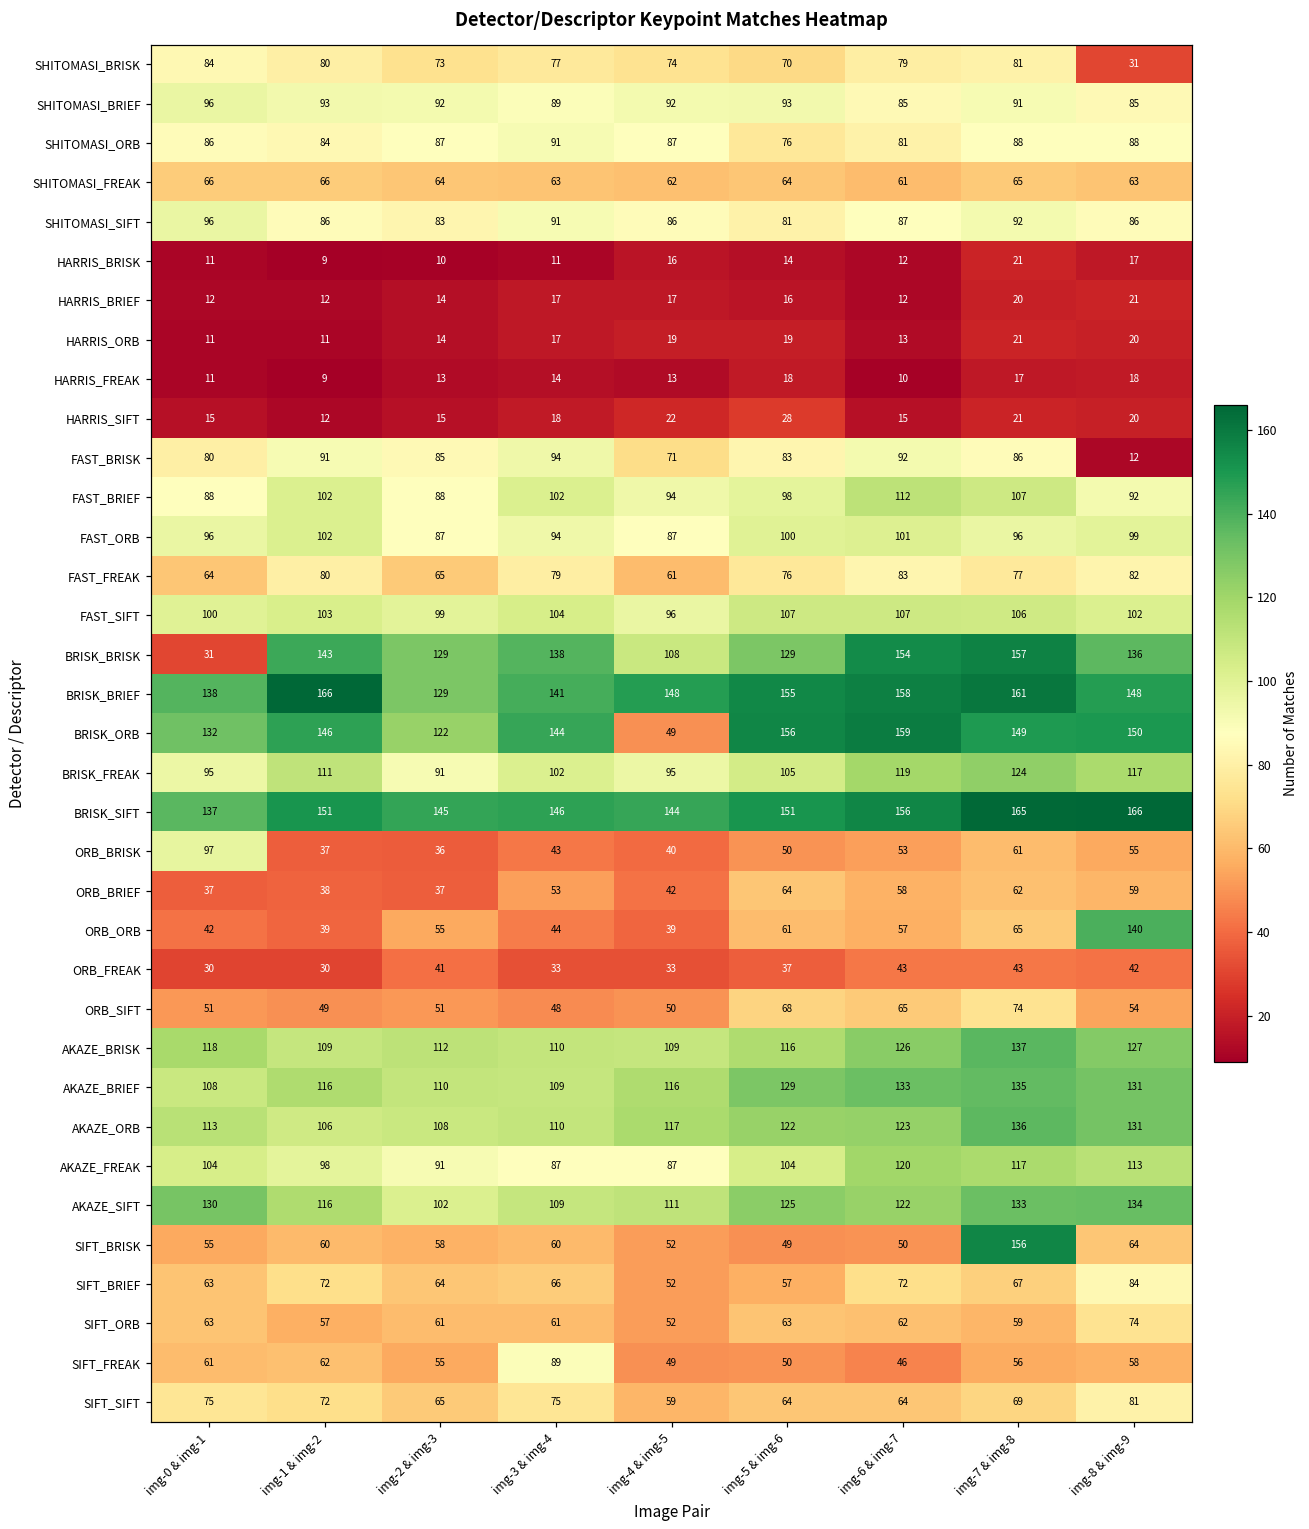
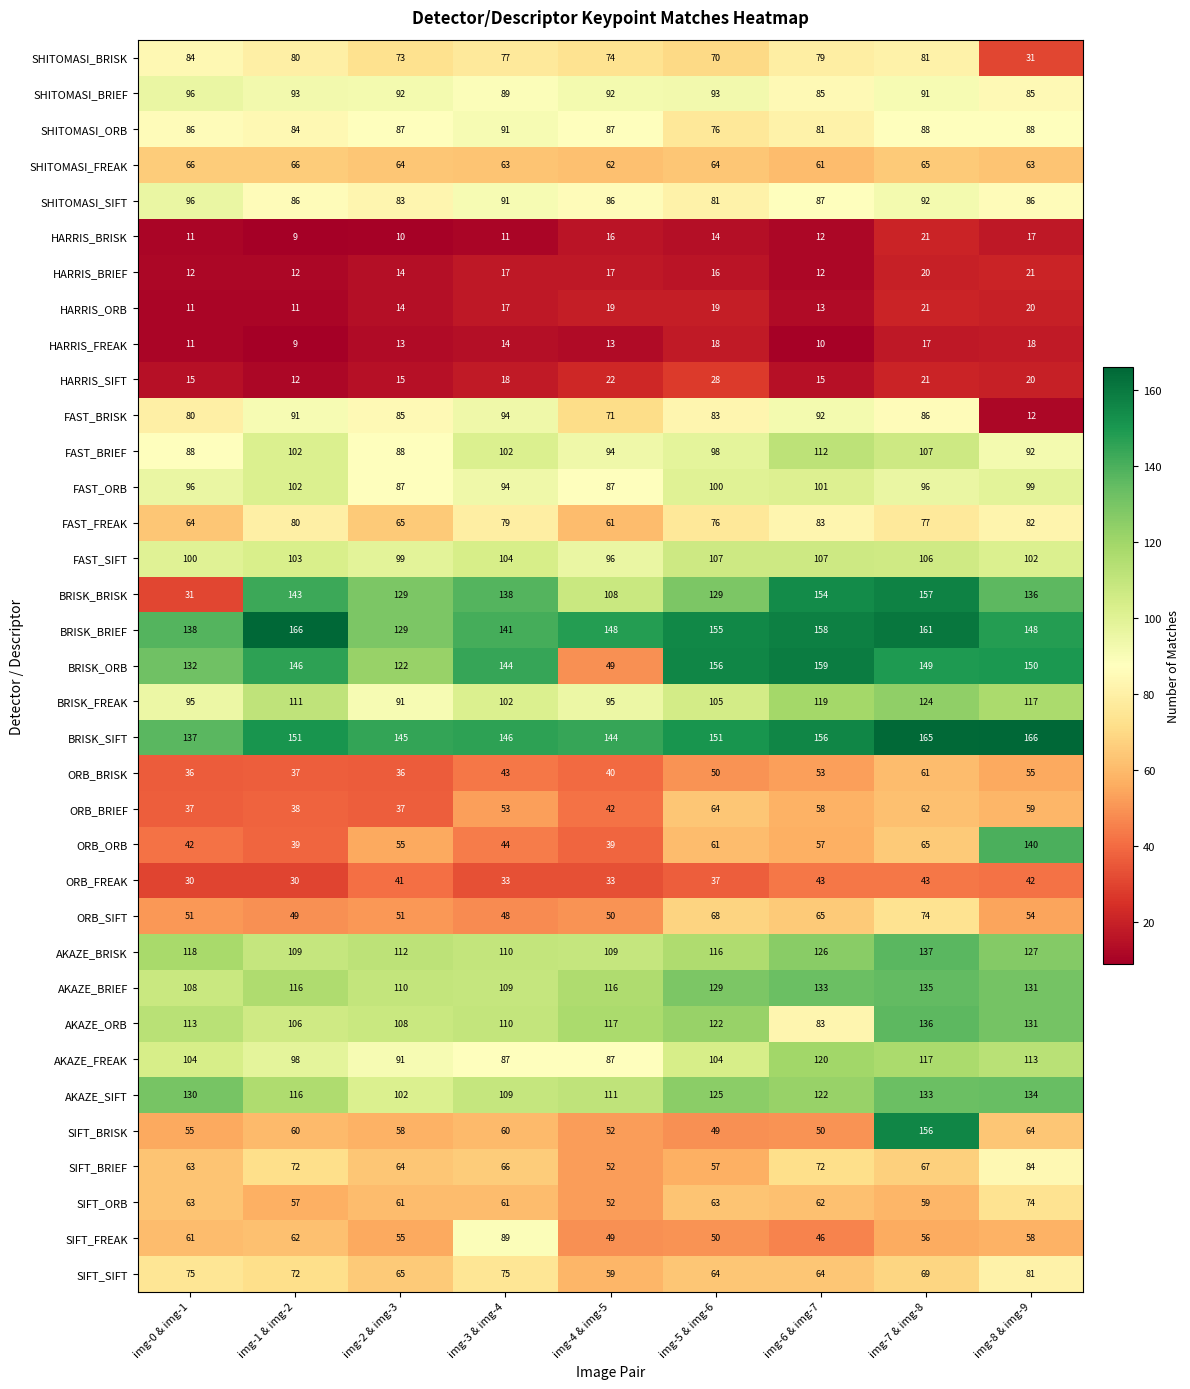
ORB_BRISK, img-0 & img-1: 97 -> 36
AKAZE_ORB, img-6 & img-7: 123 -> 83
